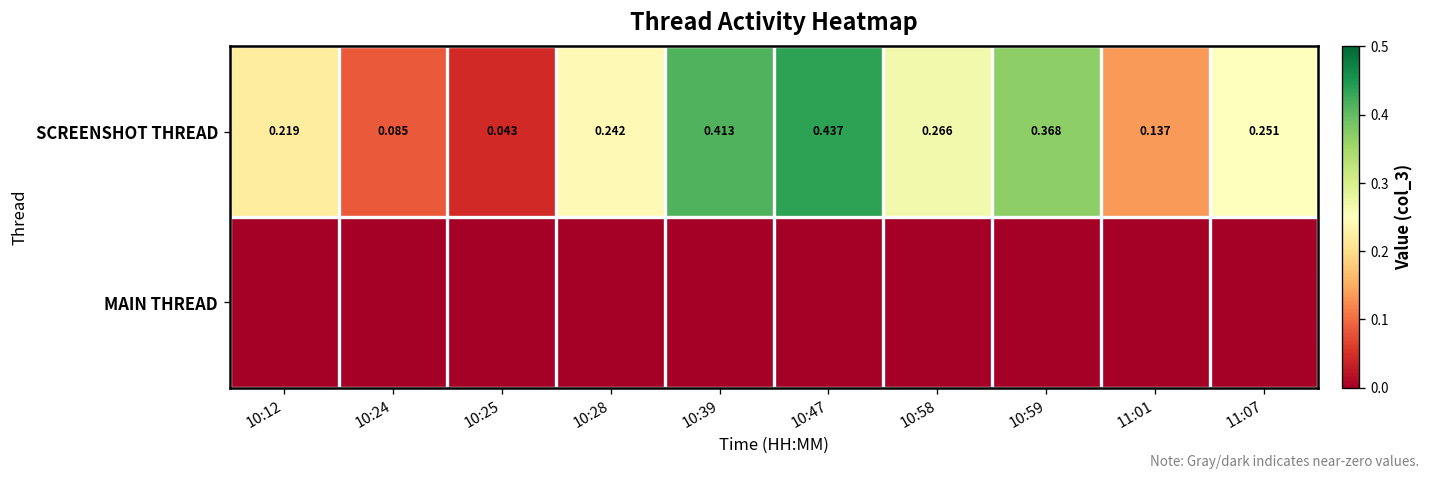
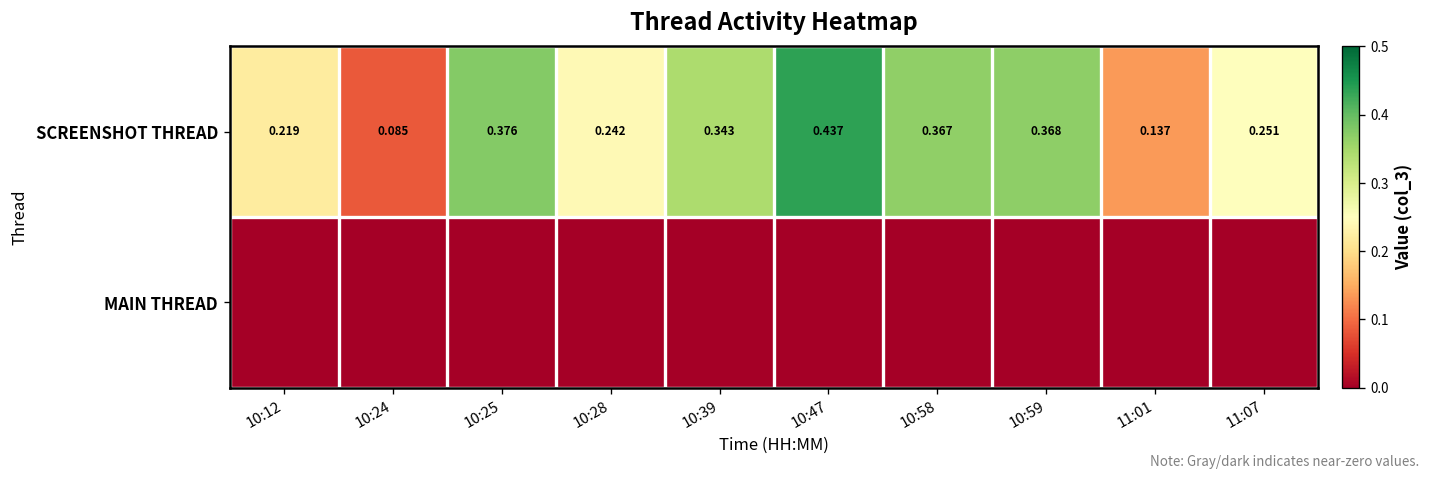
SCREENSHOT THREAD, 10:25: 0.043 -> 0.376
SCREENSHOT THREAD, 10:39: 0.413 -> 0.343
SCREENSHOT THREAD, 10:58: 0.266 -> 0.367
